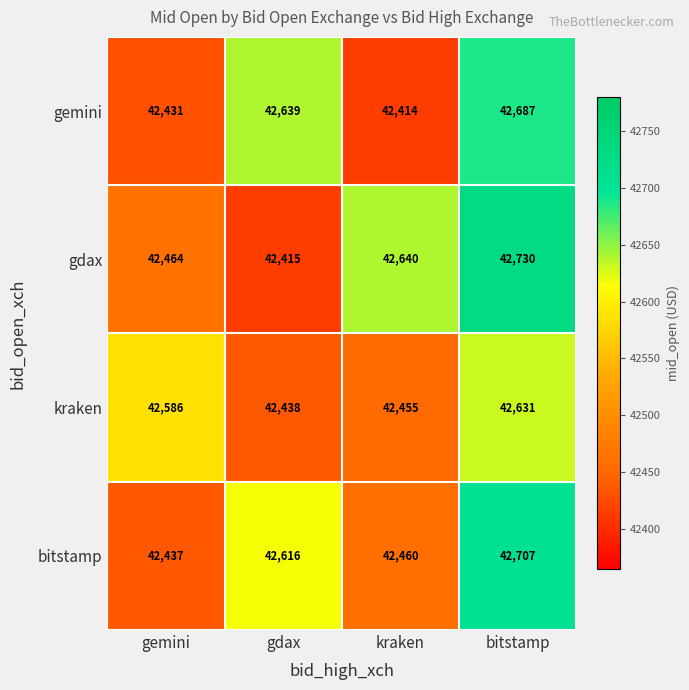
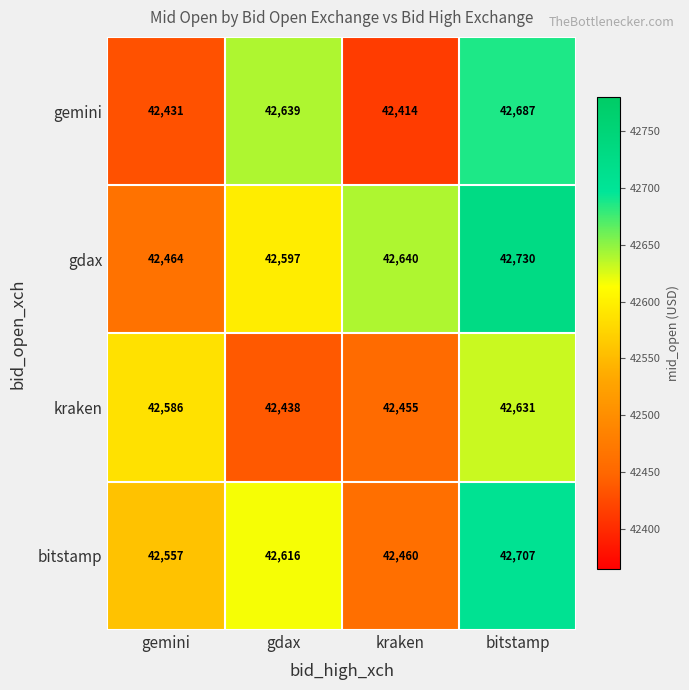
gdax, gdax: 42,415 -> 42,597
bitstamp, gemini: 42,437 -> 42,557
